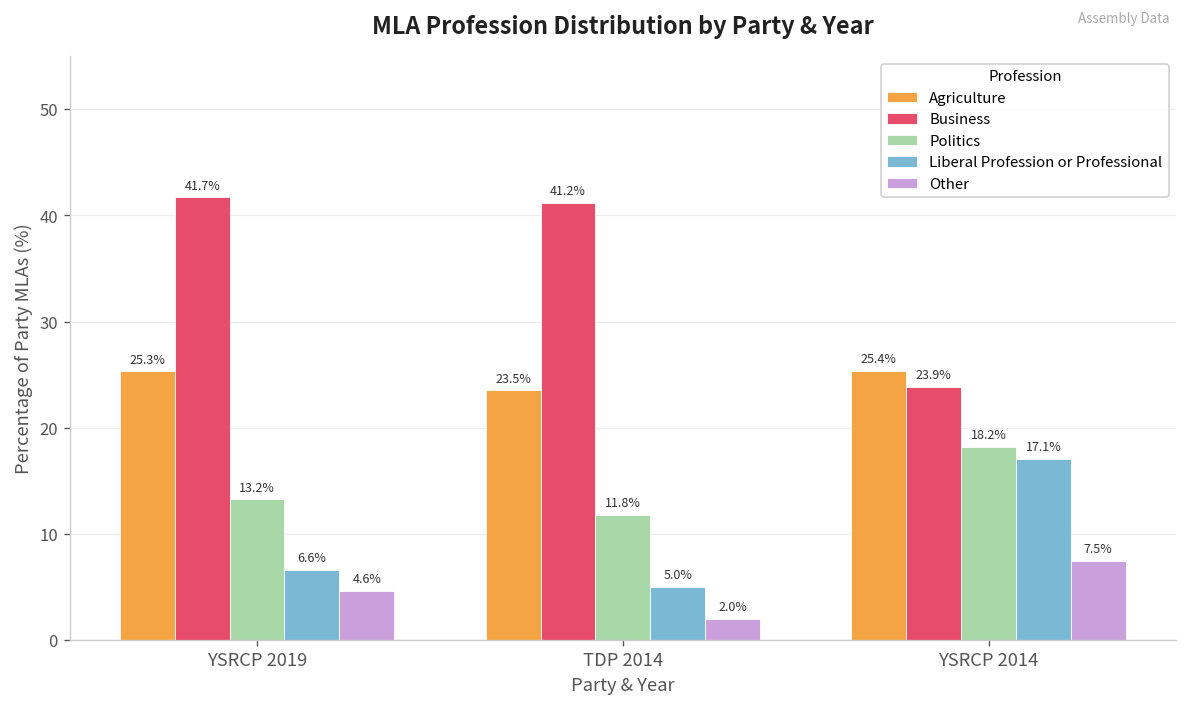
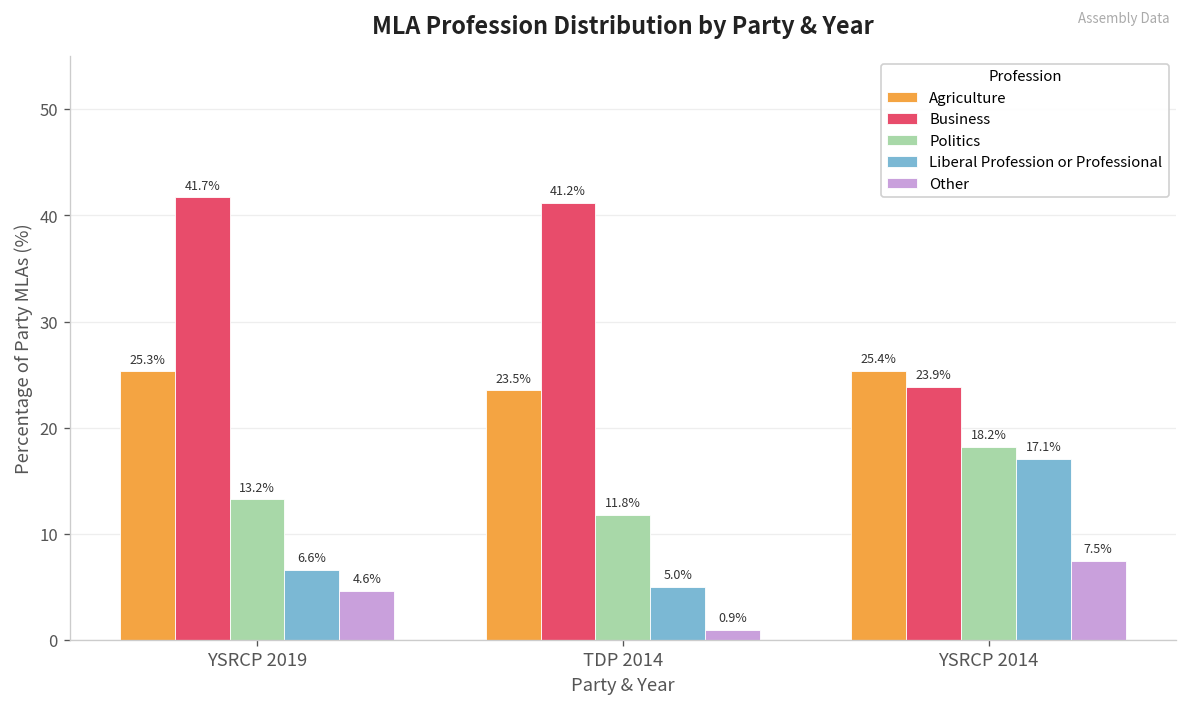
Other, TDP 2014: 2.0% -> 0.9%
